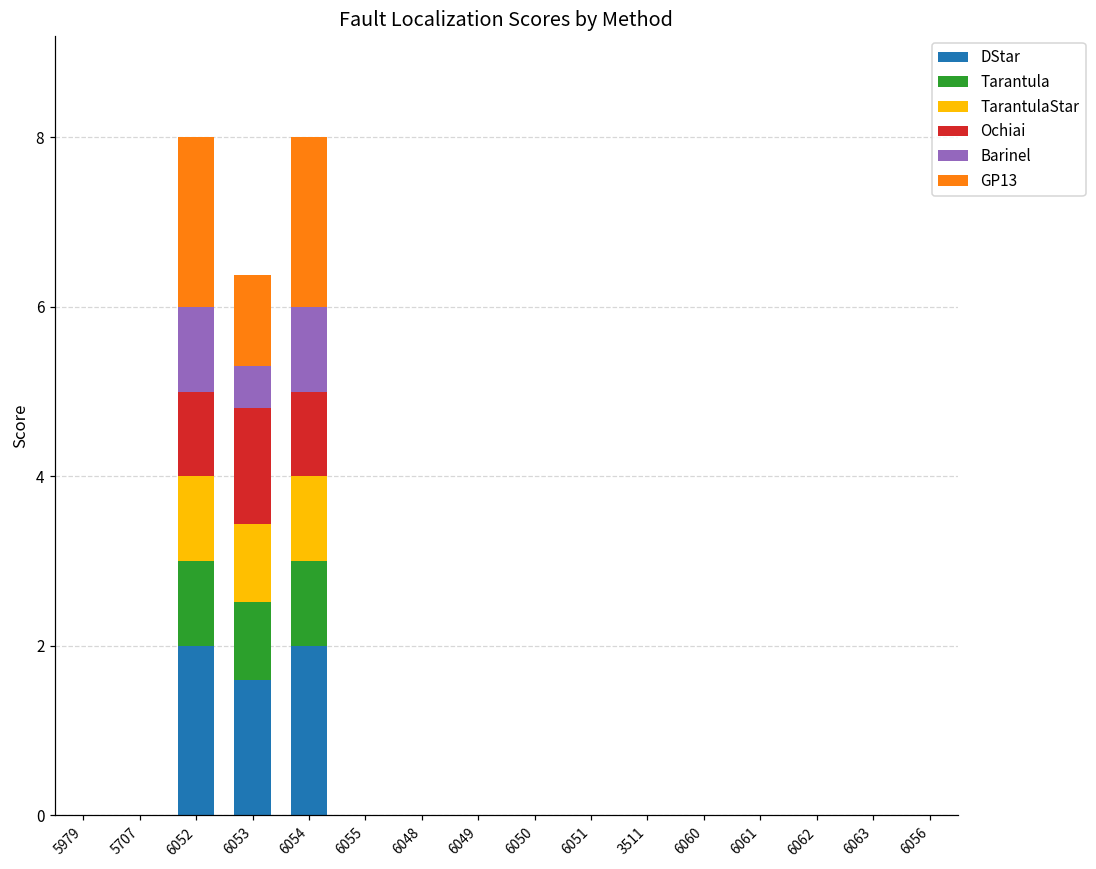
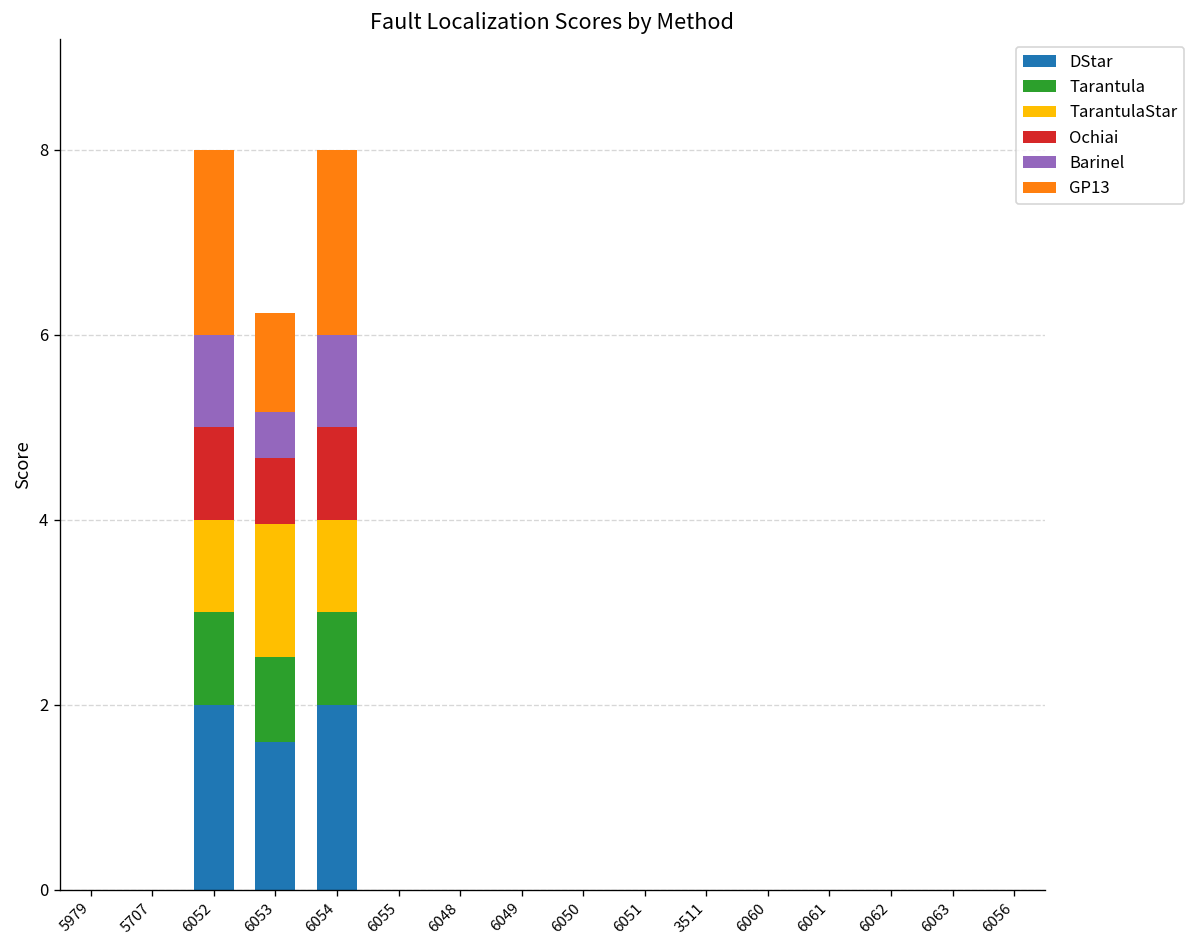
TarantulaStar, 6053: 0.9 -> 1.4
Ochiai, 6053: 1.4 -> 0.7
